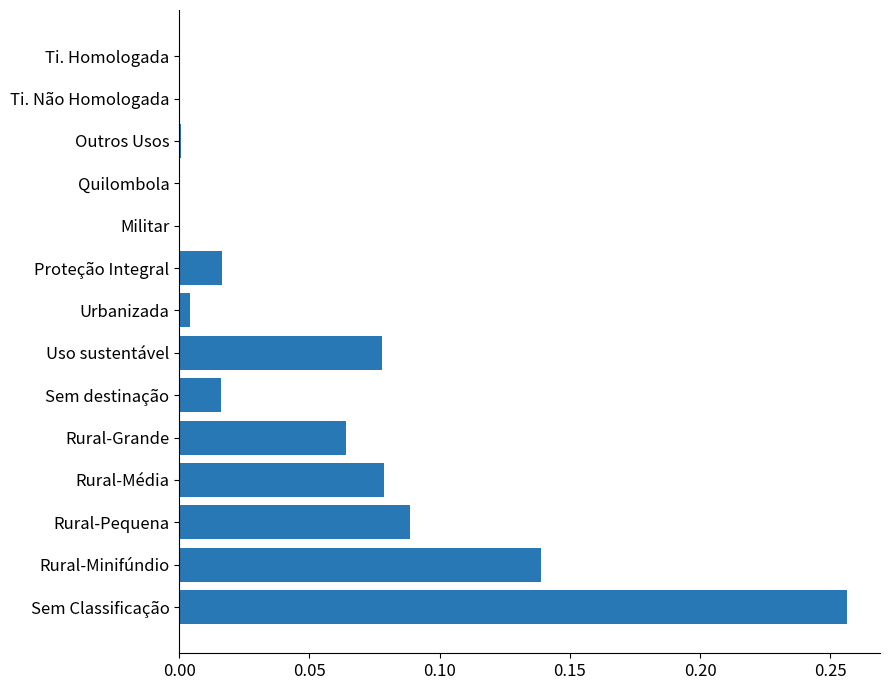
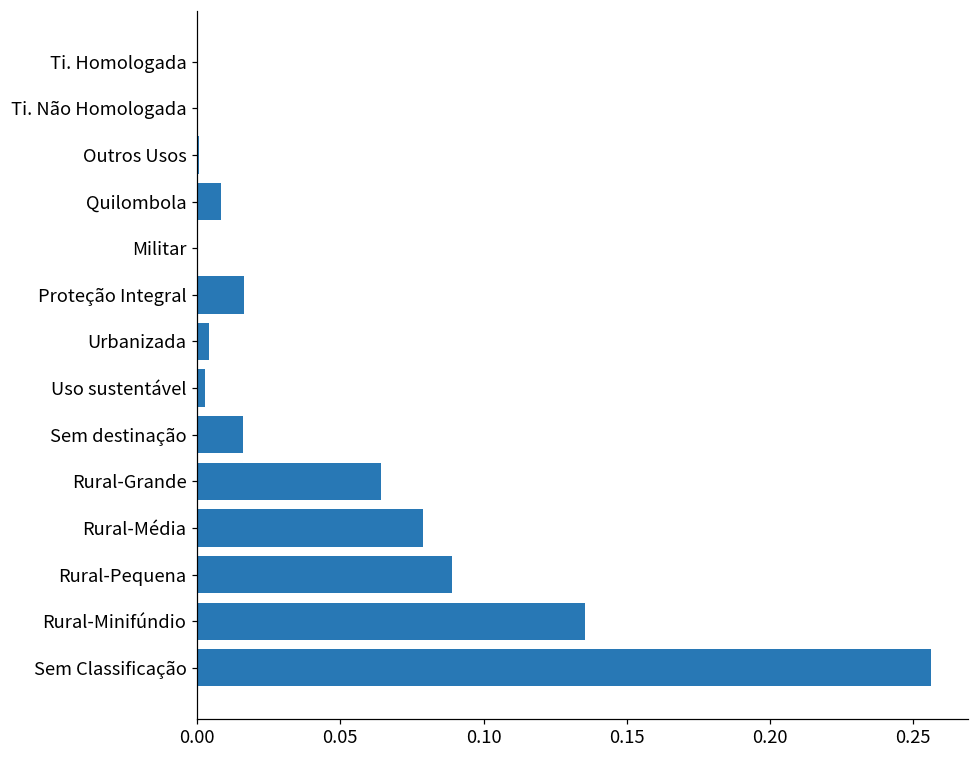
Quilombola: 0.000 -> 0.008
Uso sustentável: 0.078 -> 0.003
Rural-Minifúndio: 0.139 -> 0.136
